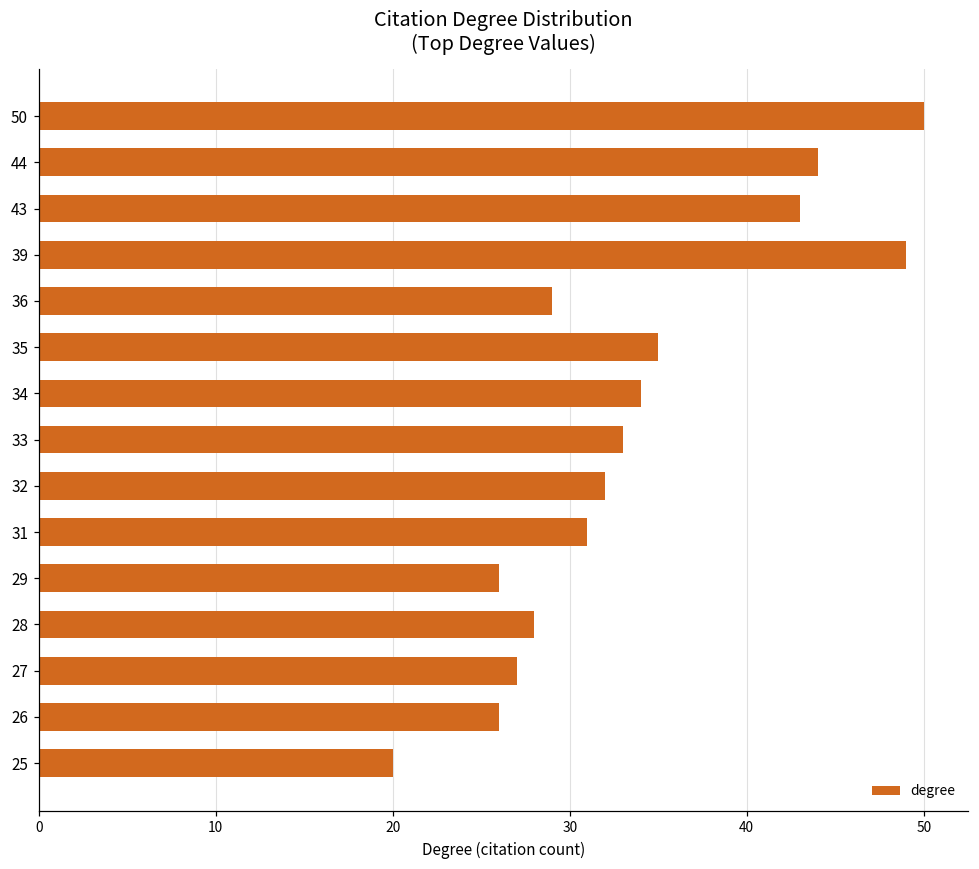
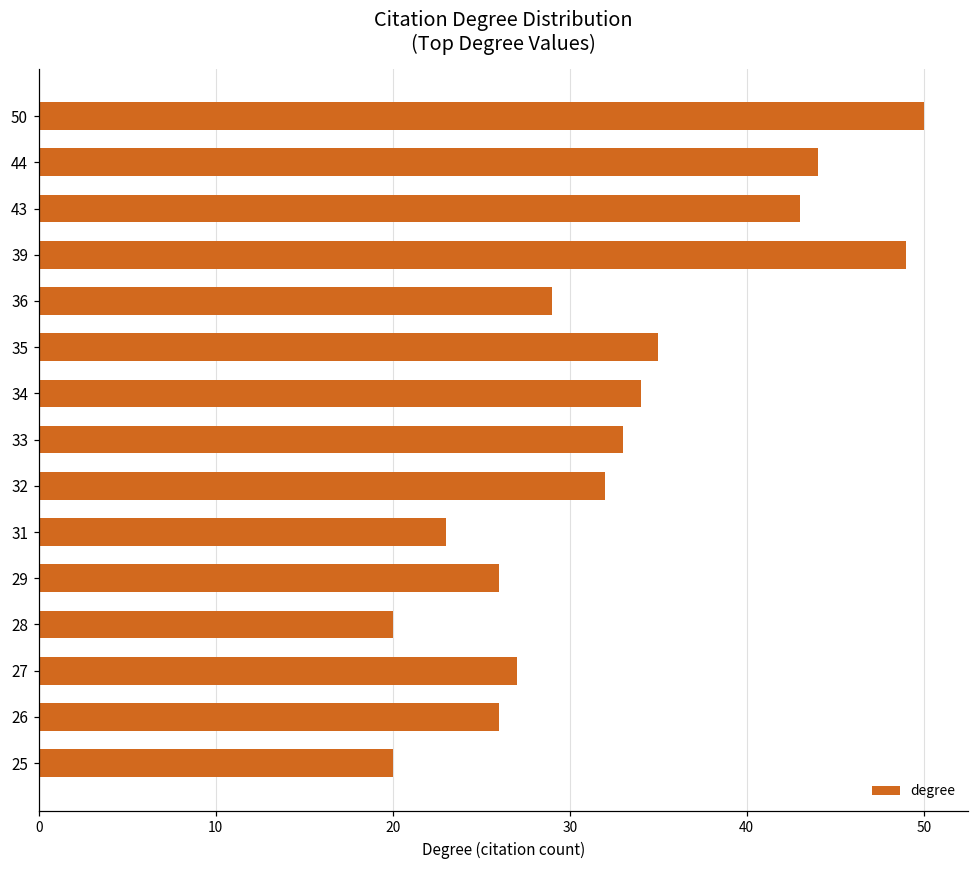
31: 31 -> 23
28: 28 -> 20
